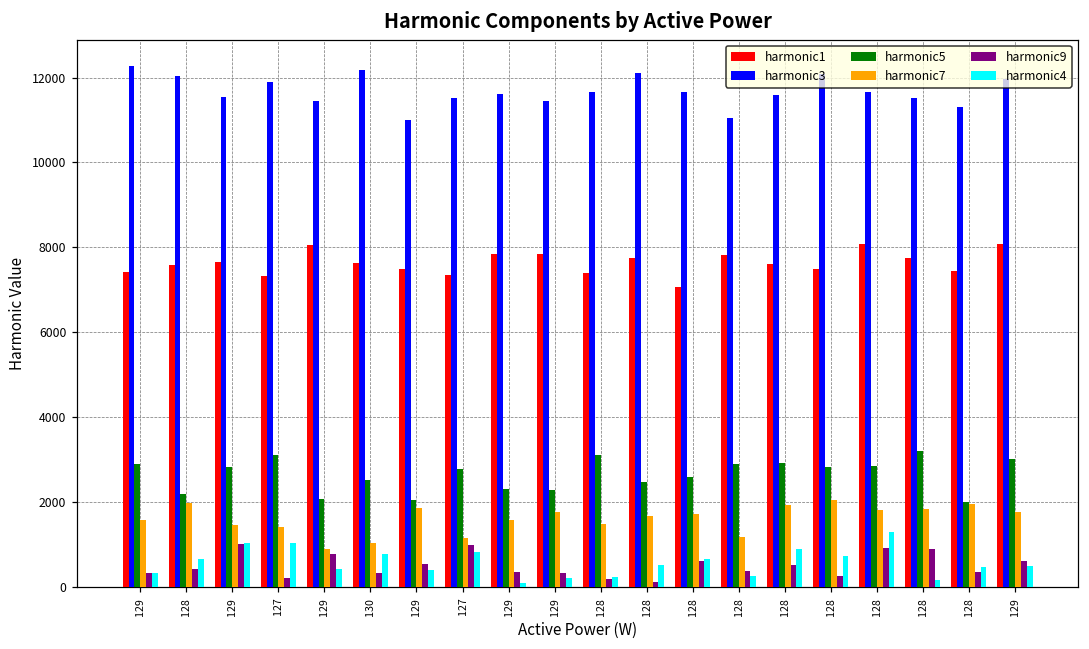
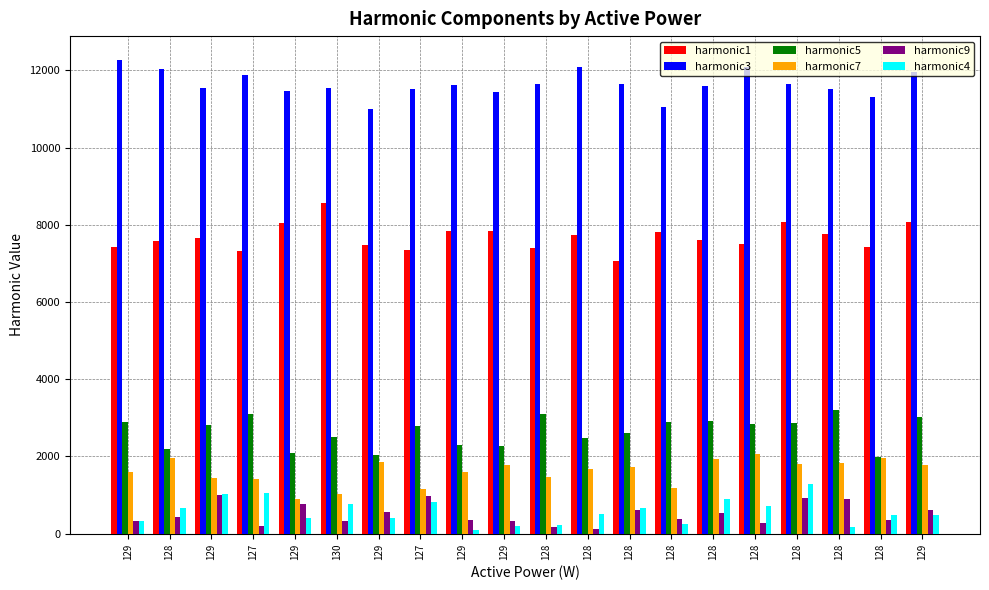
harmonic1, 130: 7600 -> 8600
harmonic3, 130: 12200 -> 11600
